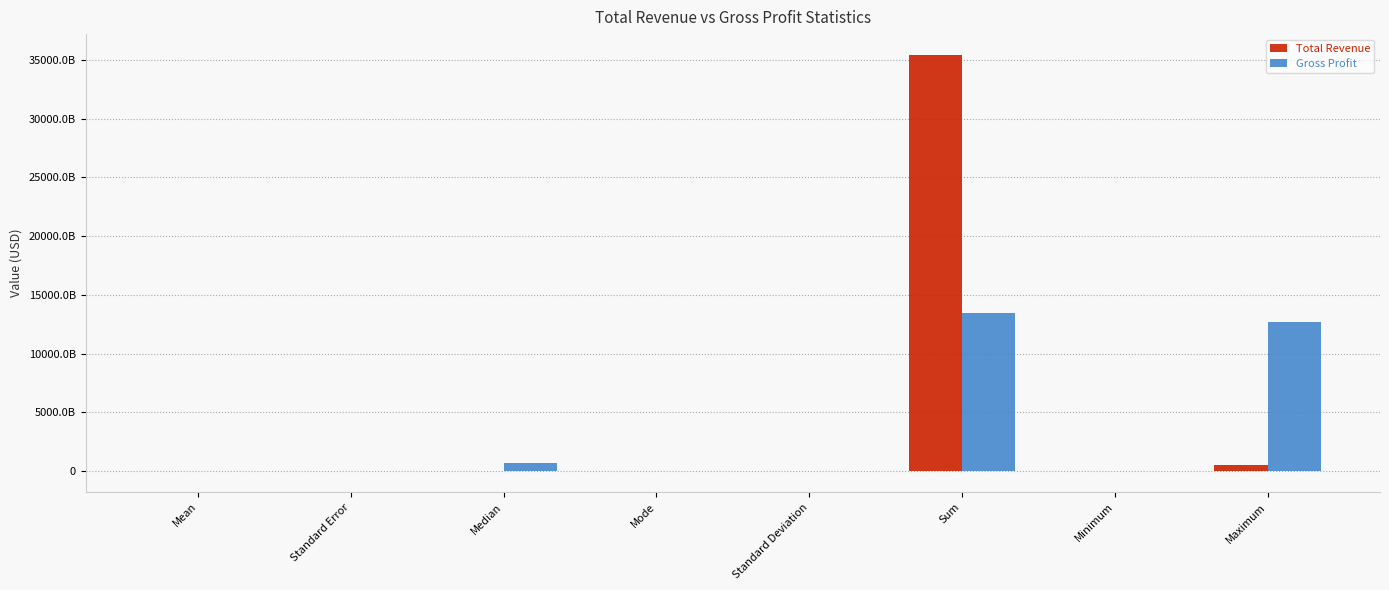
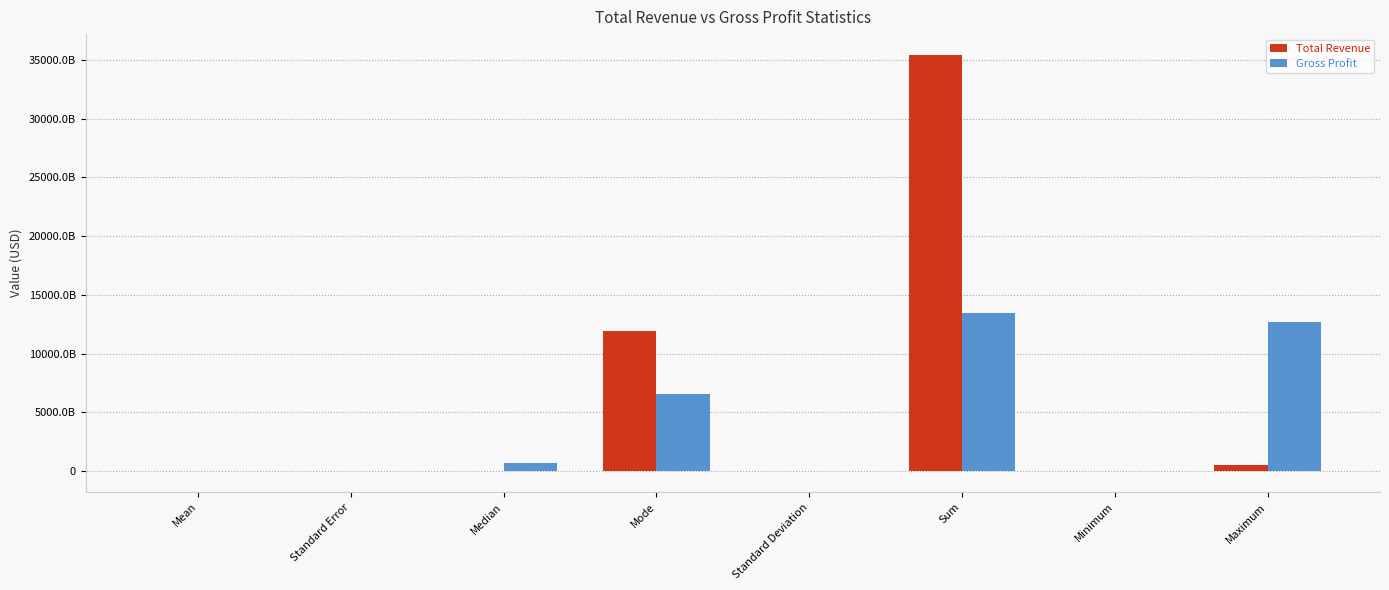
Total Revenue, Mode: 0 -> 11900000000000
Gross Profit, Mode: 0 -> 6500000000000
